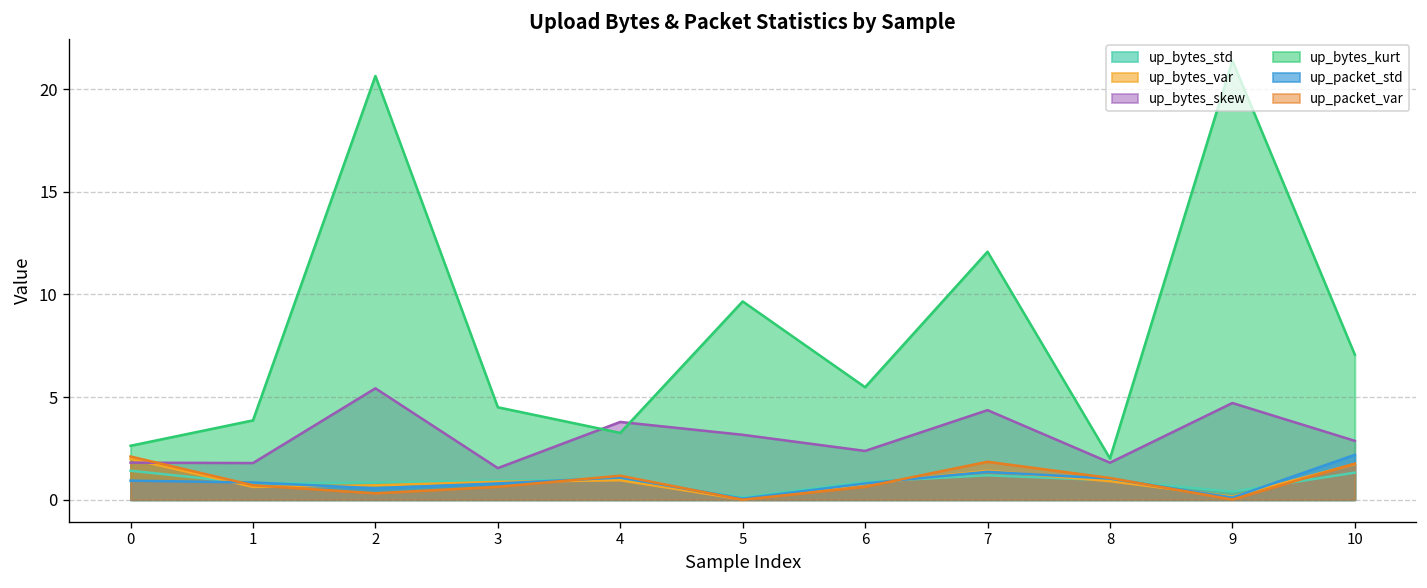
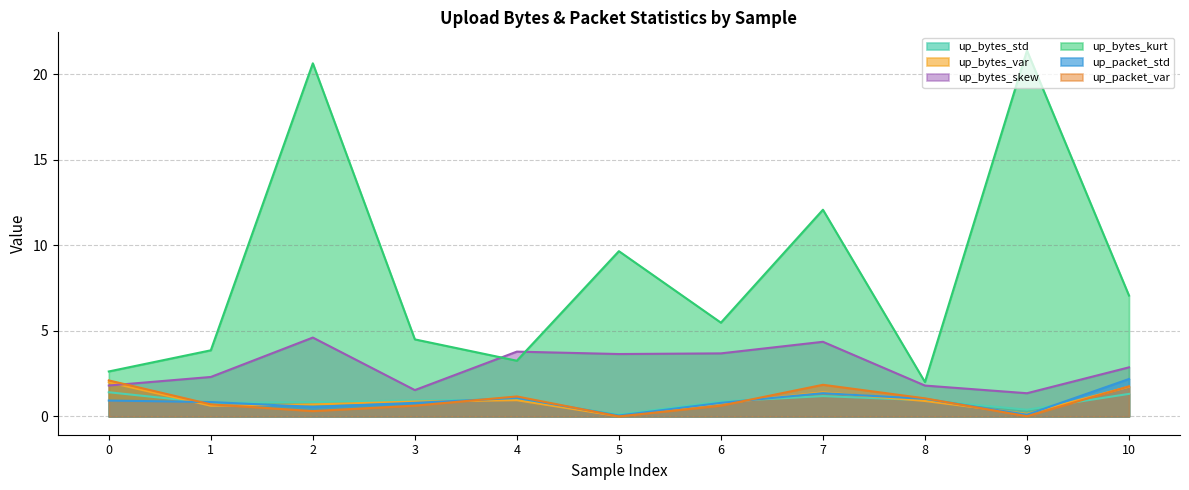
up_bytes_skew, 1: 1.8 -> 2.3
up_bytes_skew, 2: 5.4 -> 4.6
up_bytes_skew, 5: 3.2 -> 3.6
up_bytes_skew, 6: 2.4 -> 3.7
up_bytes_skew, 9: 4.7 -> 1.4
